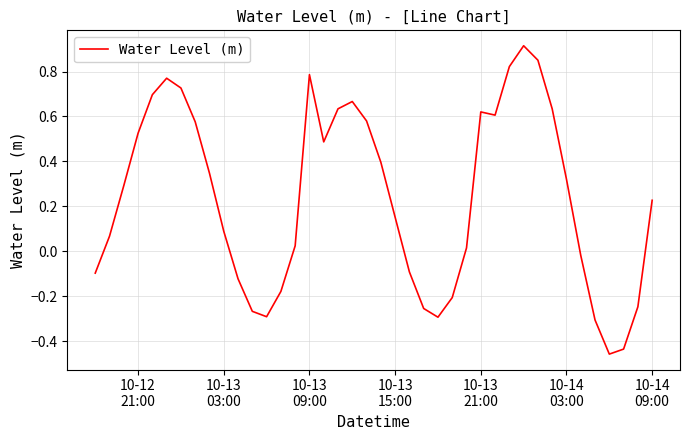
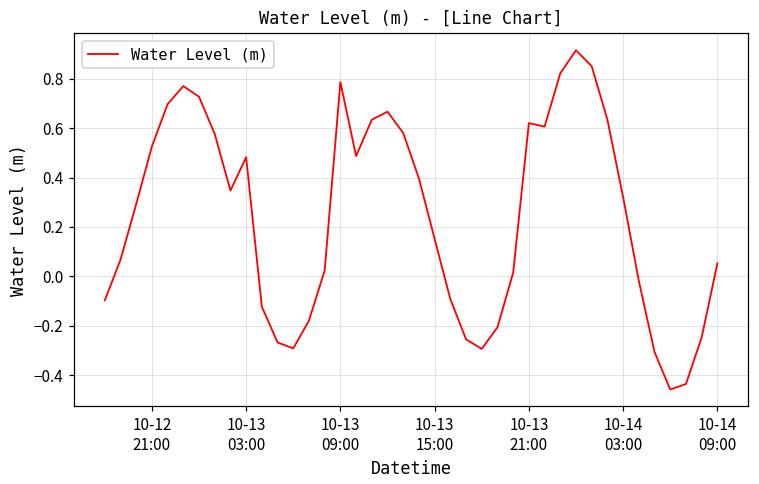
10-13 03:00: 0.09 -> 0.48
10-14 09:00: 0.23 -> 0.05
